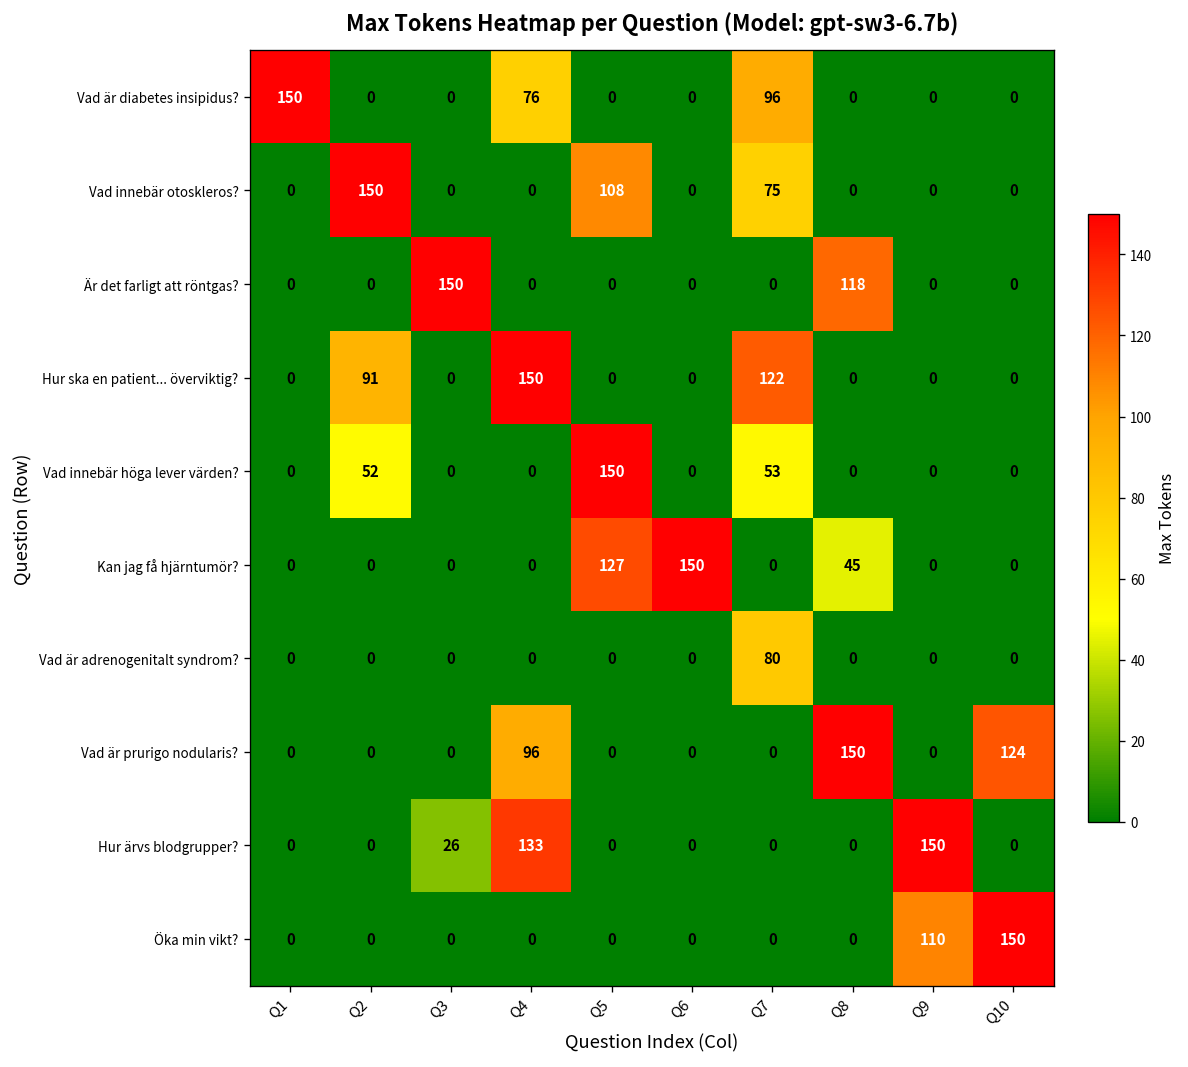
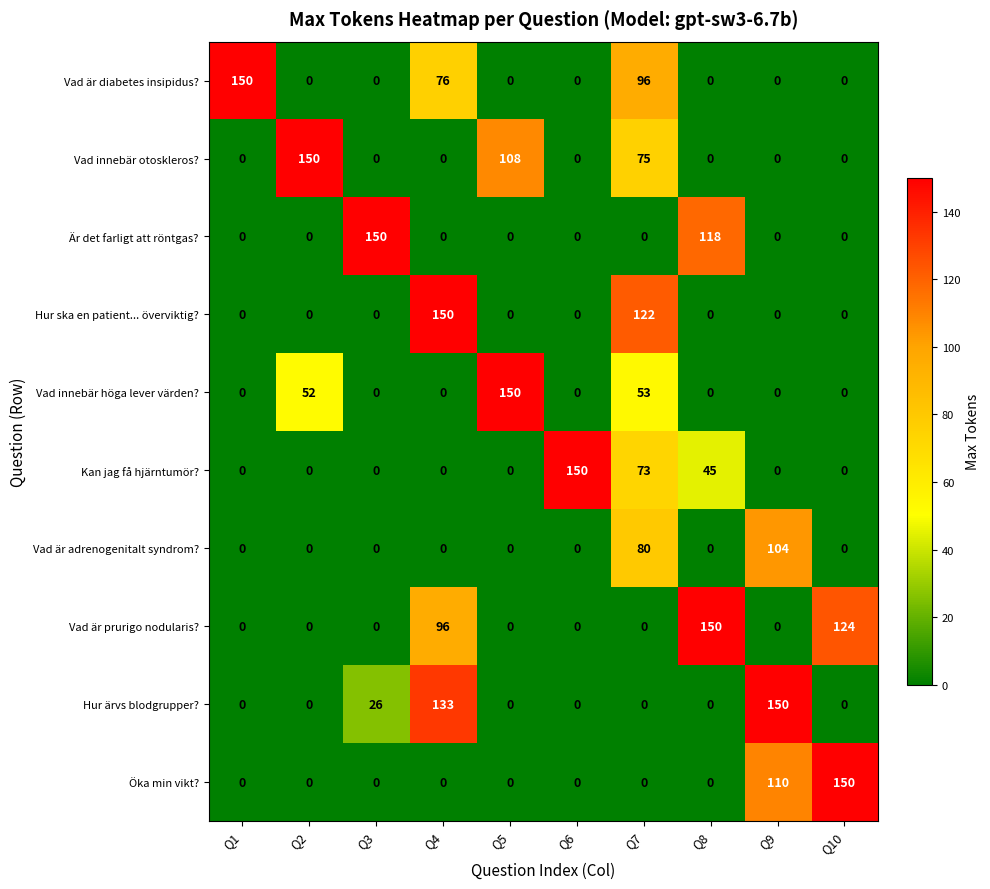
Hur ska en patient... överviktig?, Q2: 91 -> 0
Kan jag få hjärntumör?, Q5: 127 -> 0
Kan jag få hjärntumör?, Q7: 0 -> 73
Vad är adrenogenitalt syndrom?, Q9: 0 -> 104
